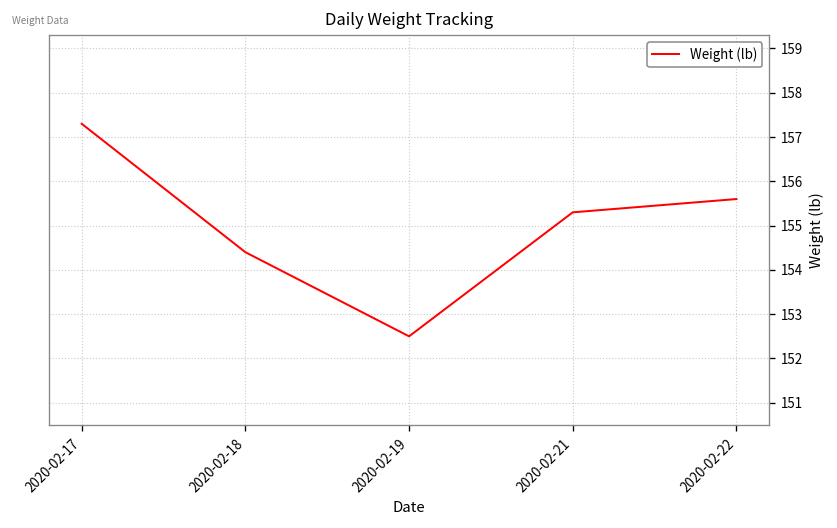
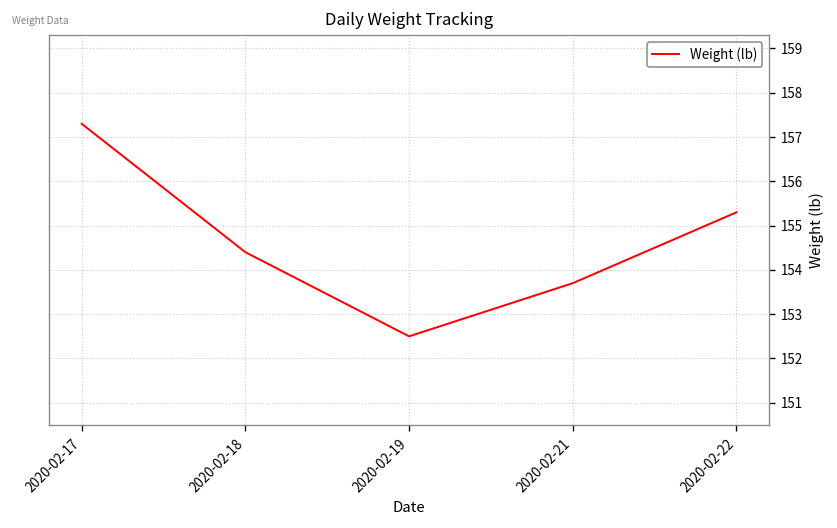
2020-02-21: 155.3 -> 153.7
2020-02-22: 155.6 -> 155.3
